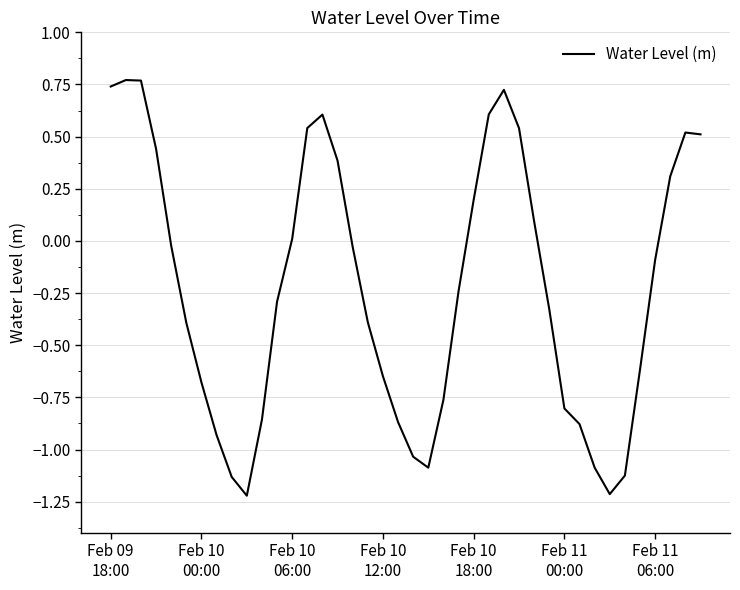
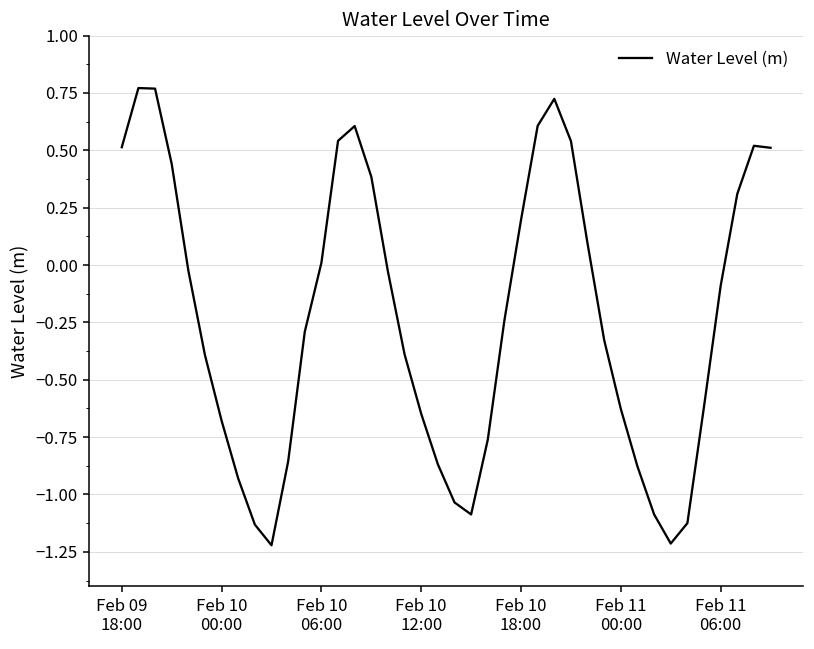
Feb 09 18:00: 0.74 -> 0.51
Feb 11 00:00: -0.80 -> -0.63
